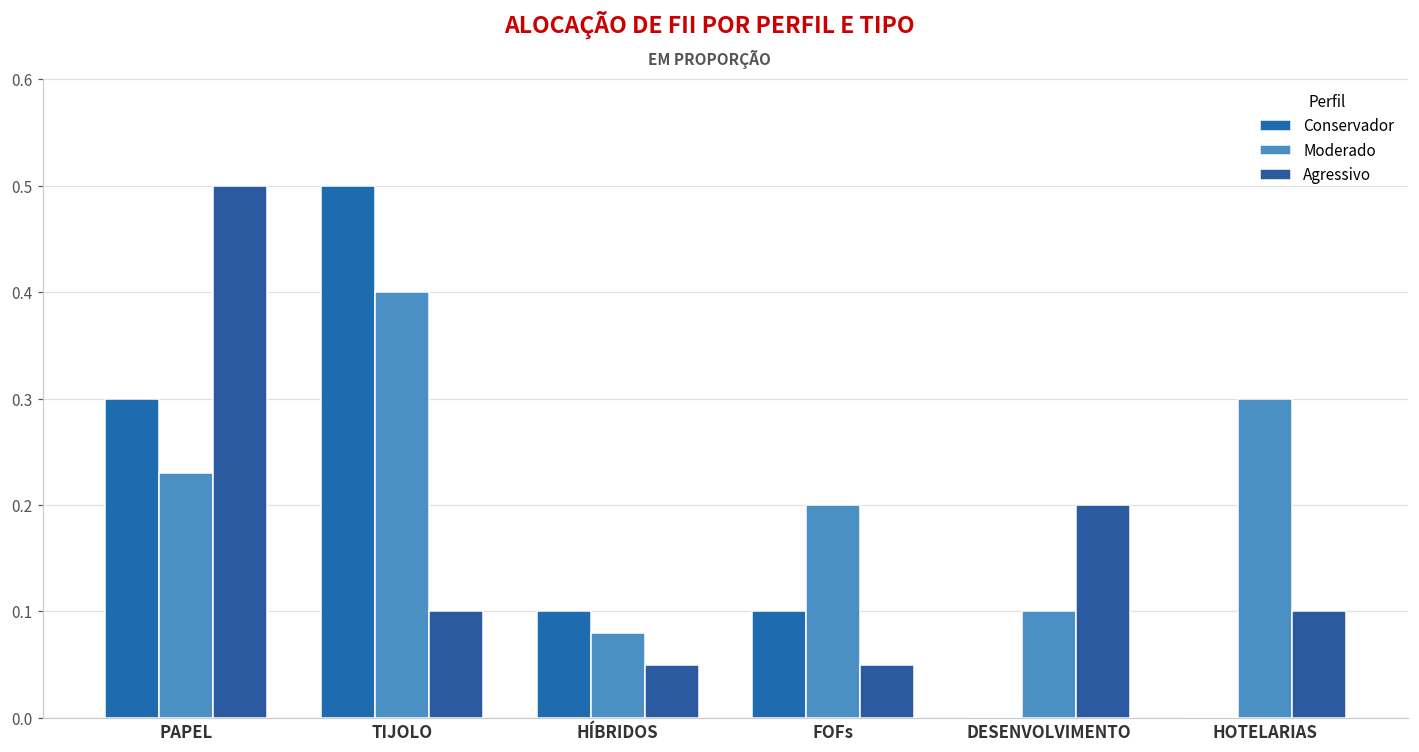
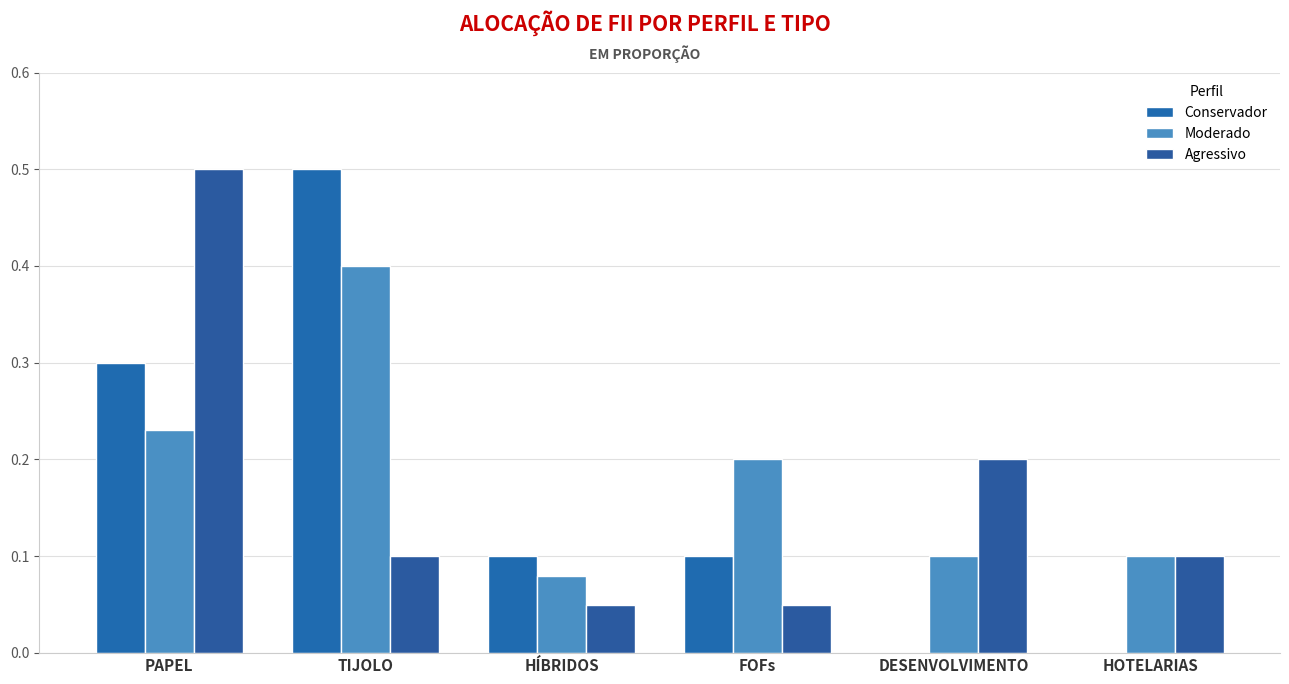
Moderado, HOTELARIAS: 0.3 -> 0.1
